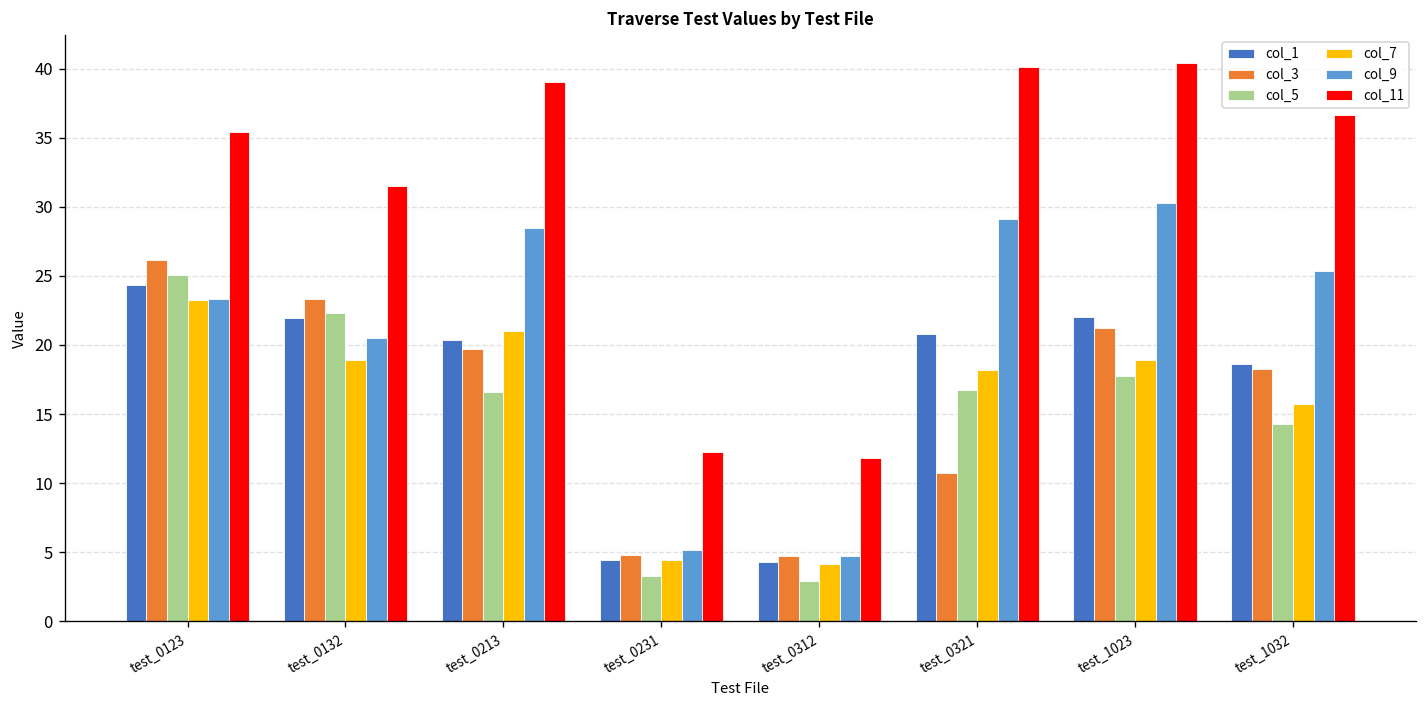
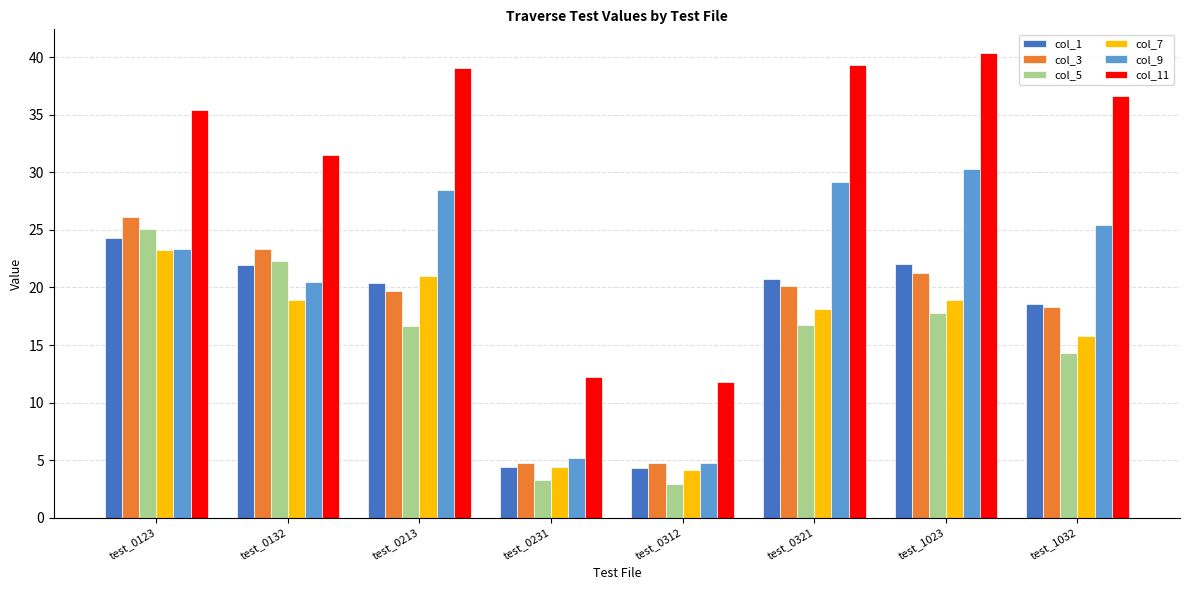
col_3, test_0321: 10.7 -> 20.1
col_11, test_0321: 40.1 -> 39.3
